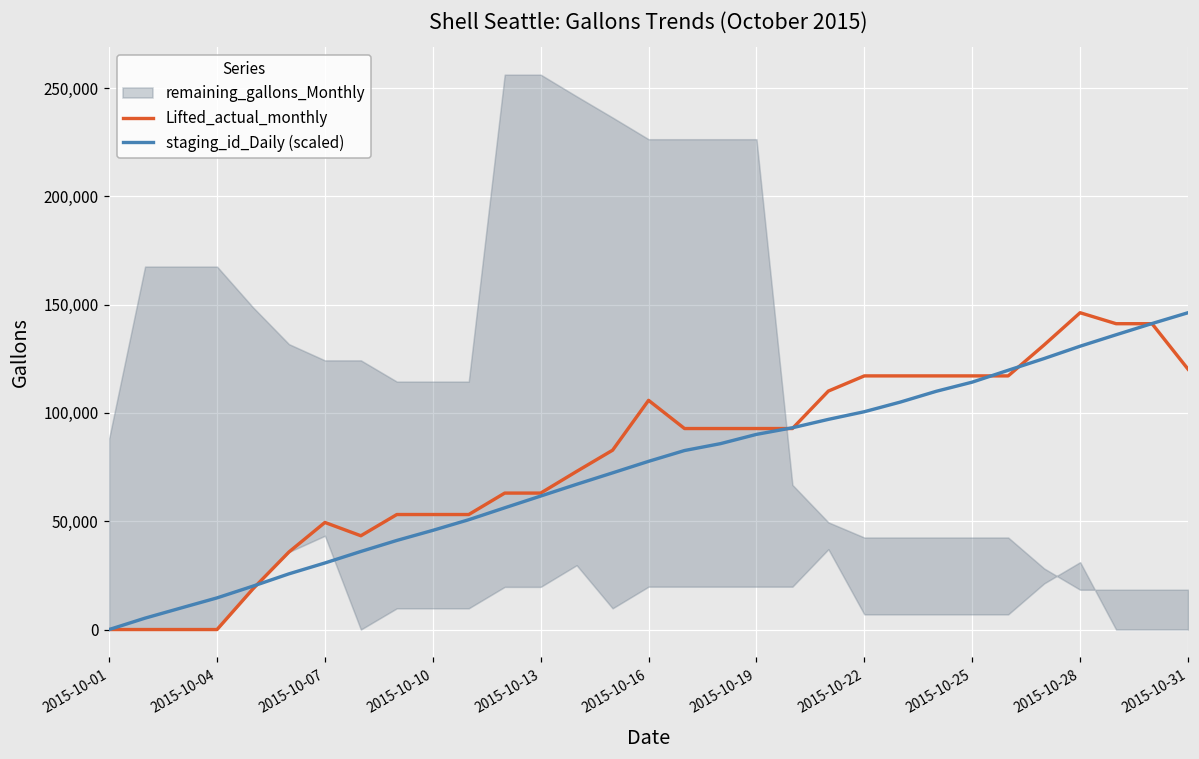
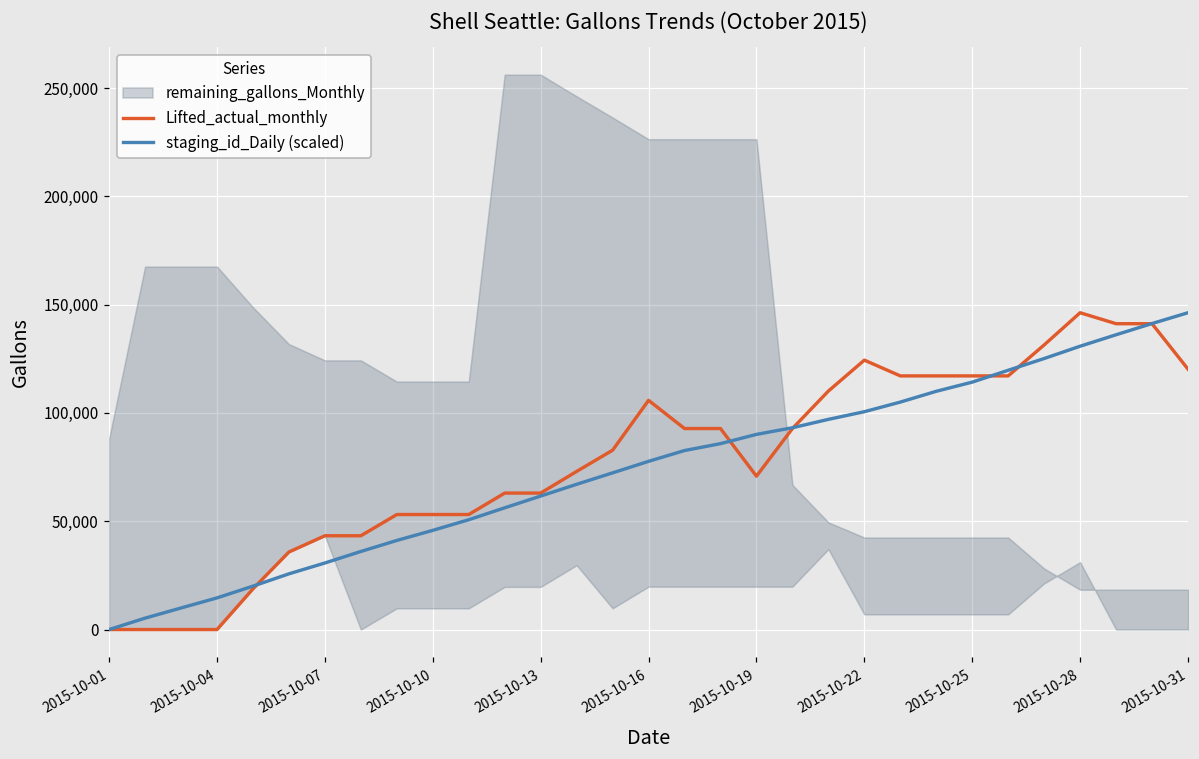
Lifted_actual_monthly, 2015-10-07: 49,000 -> 43,000
Lifted_actual_monthly, 2015-10-19: 93,000 -> 71,000
Lifted_actual_monthly, 2015-10-22: 117,000 -> 124,000
